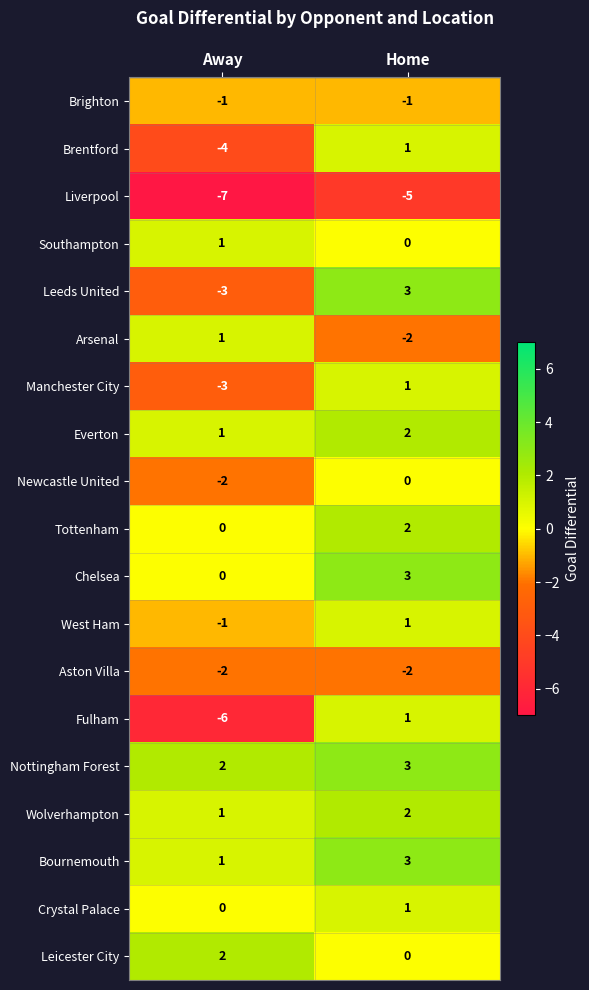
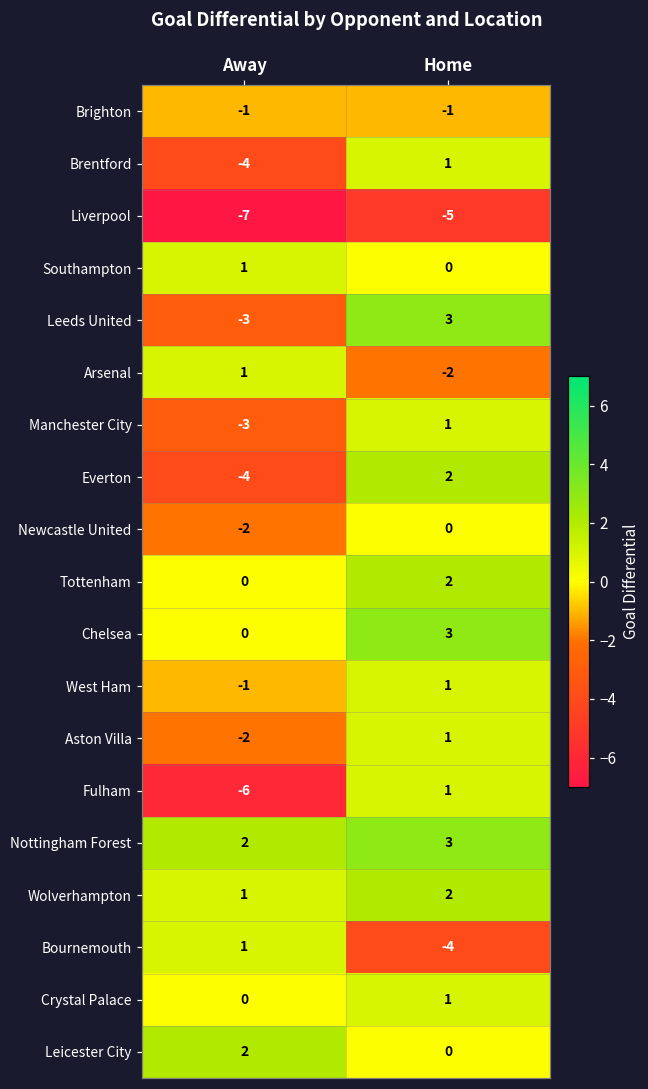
Everton, Away: 1 -> -4
Aston Villa, Home: -2 -> 1
Bournemouth, Home: 3 -> -4
